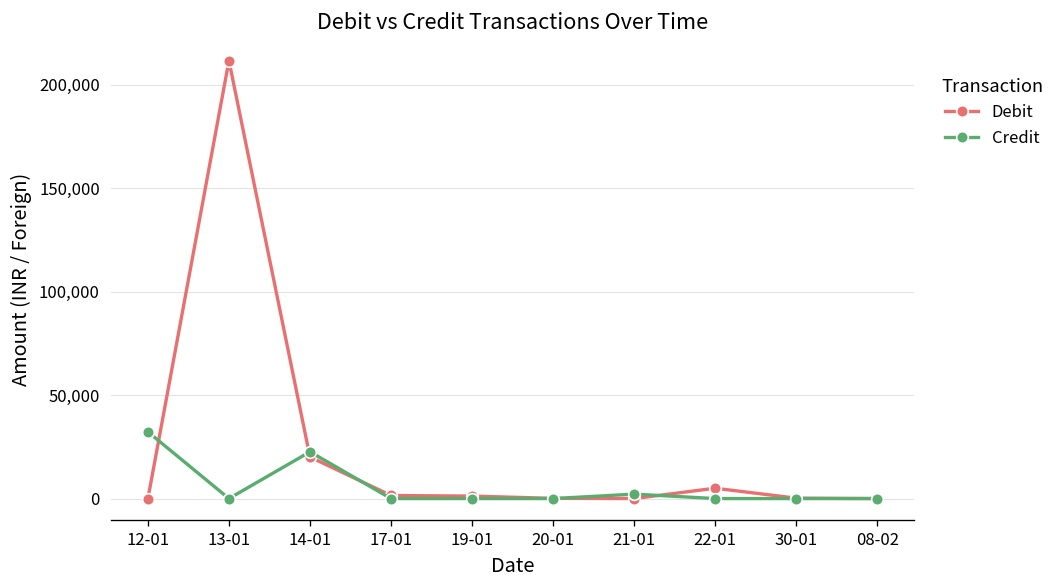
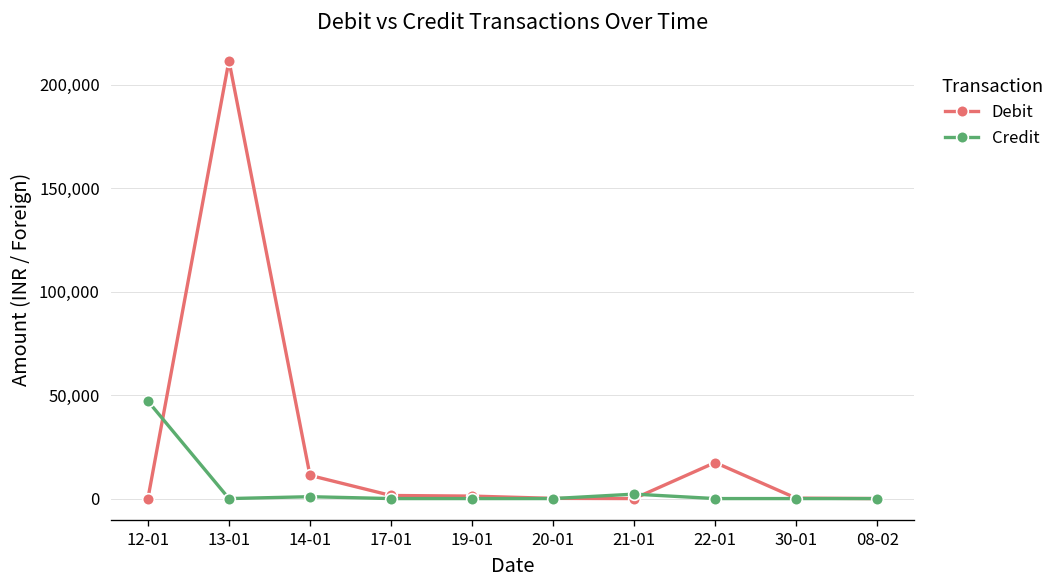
Credit, 12-01: 32,000 -> 47,000
Debit, 14-01: 20,000 -> 11,000
Credit, 14-01: 23,000 -> 1,000
Debit, 22-01: 5,000 -> 17,000
